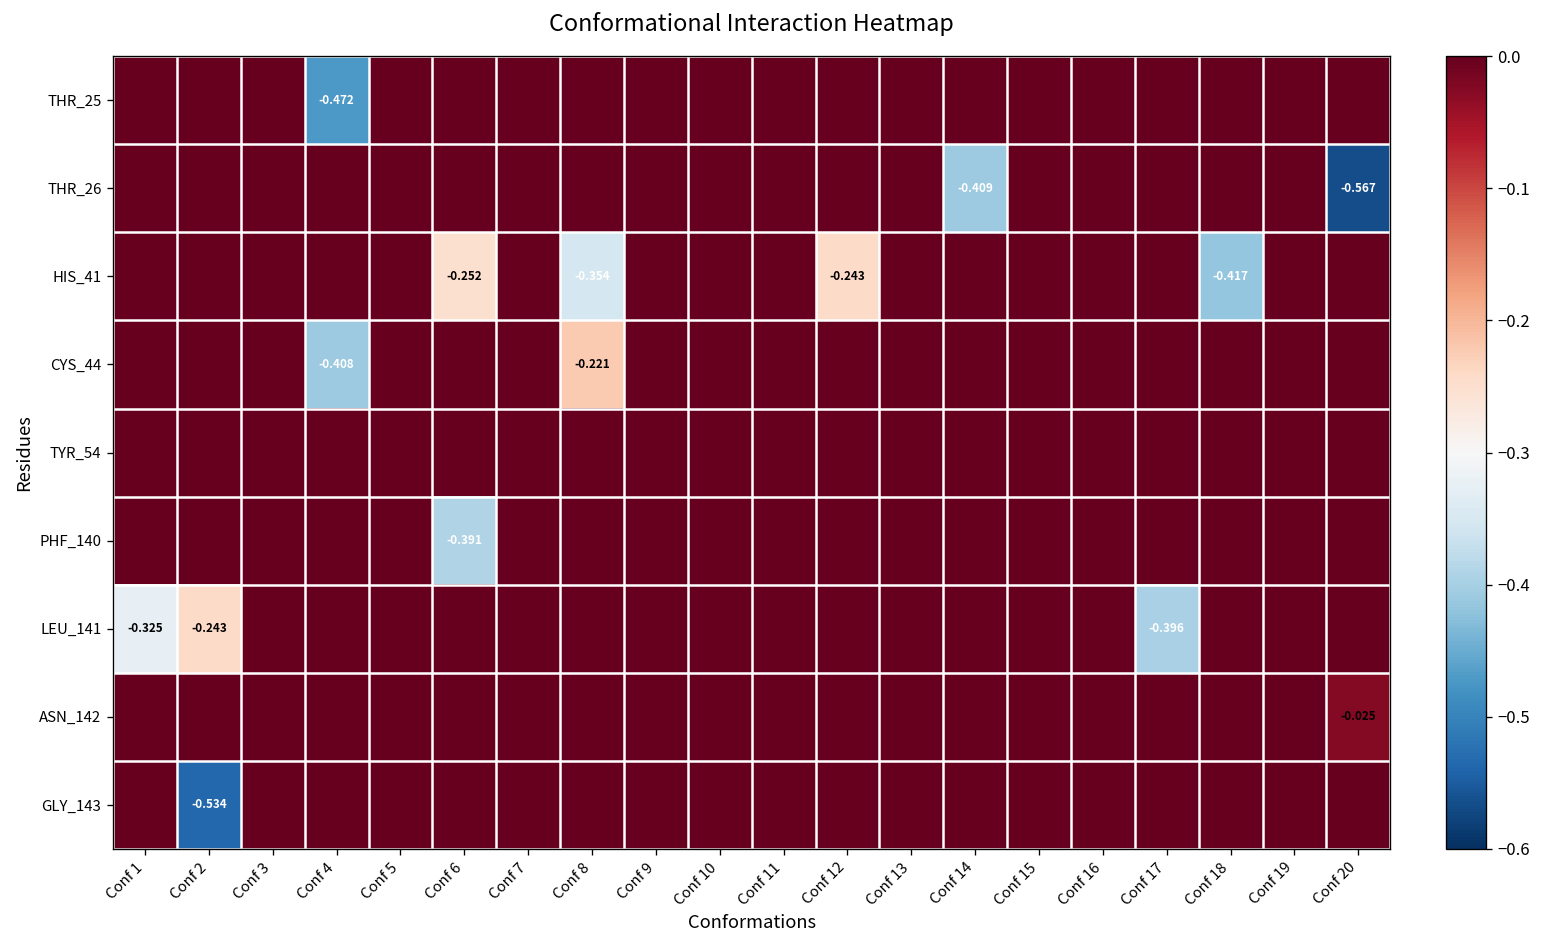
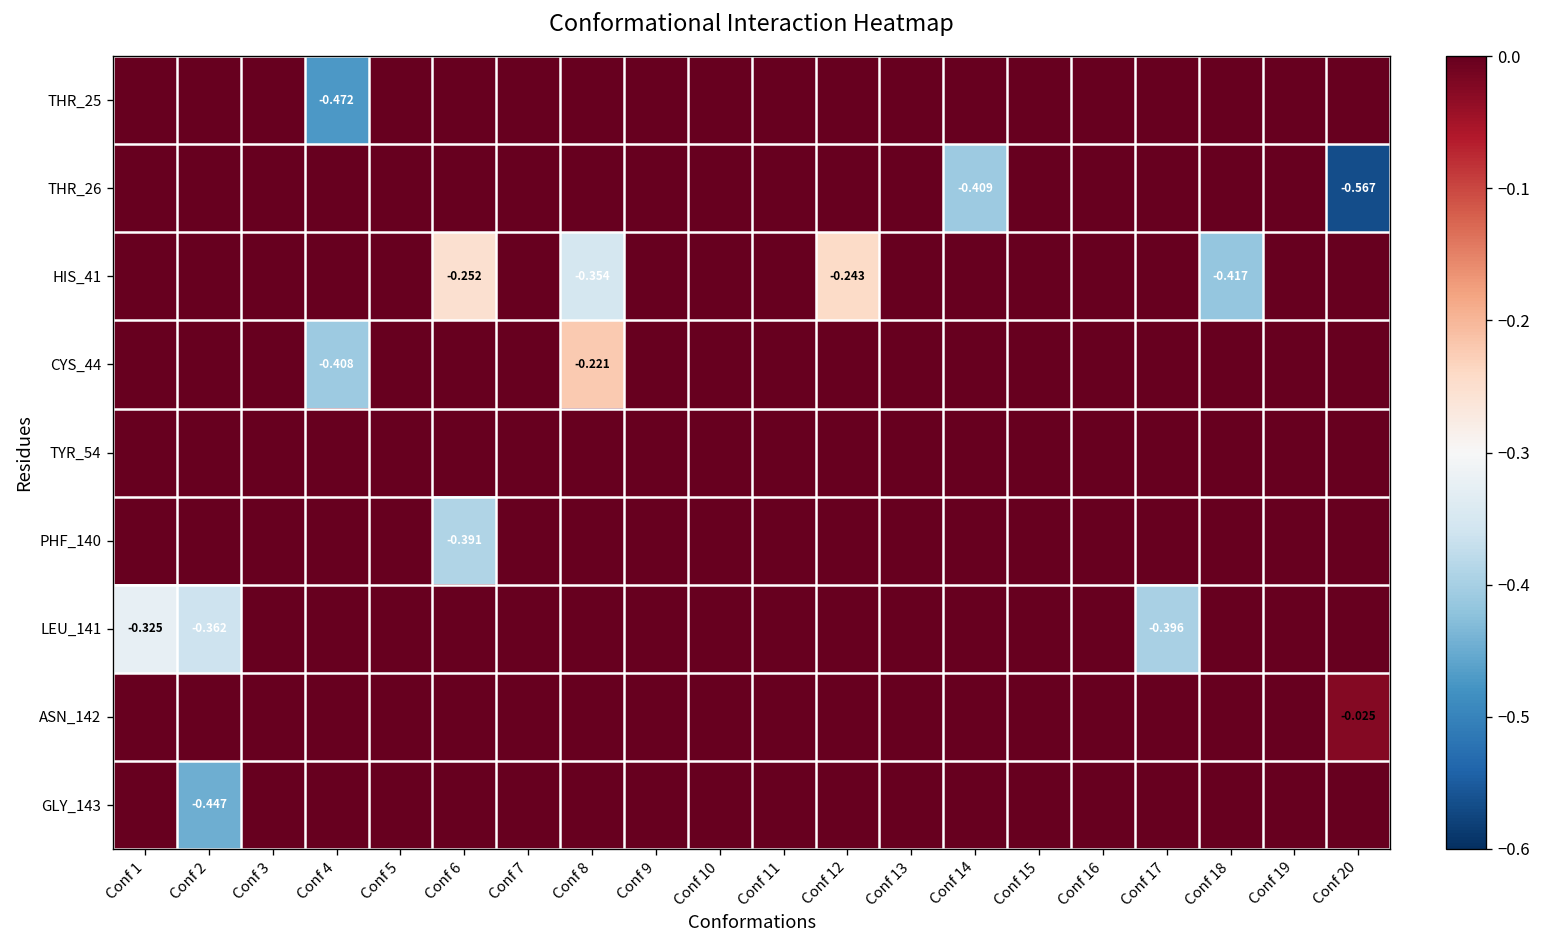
LEU_141, Conf 2: -0.243 -> -0.362
GLY_143, Conf 2: -0.534 -> -0.447
